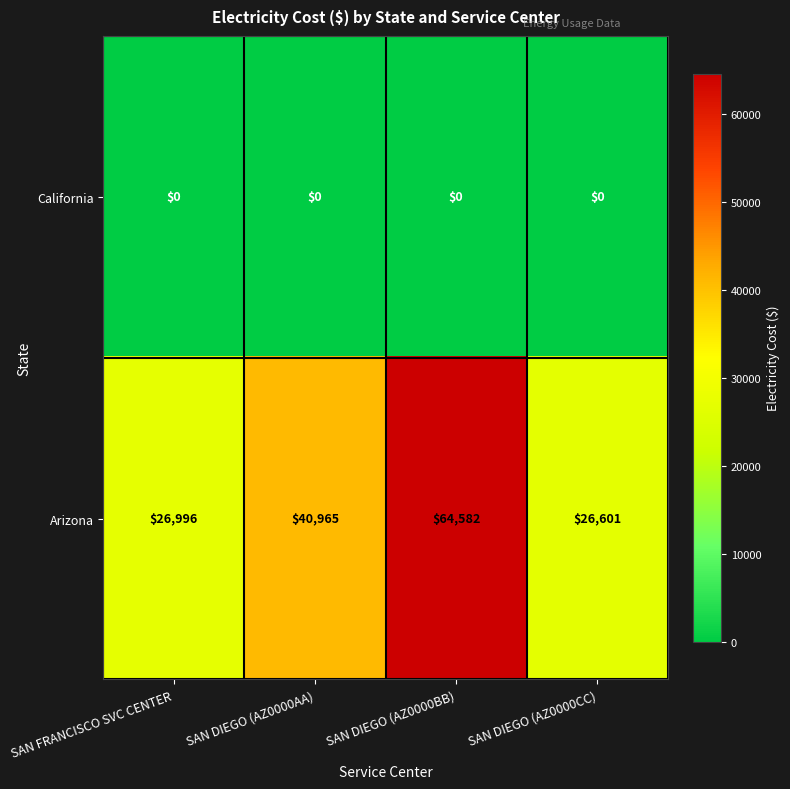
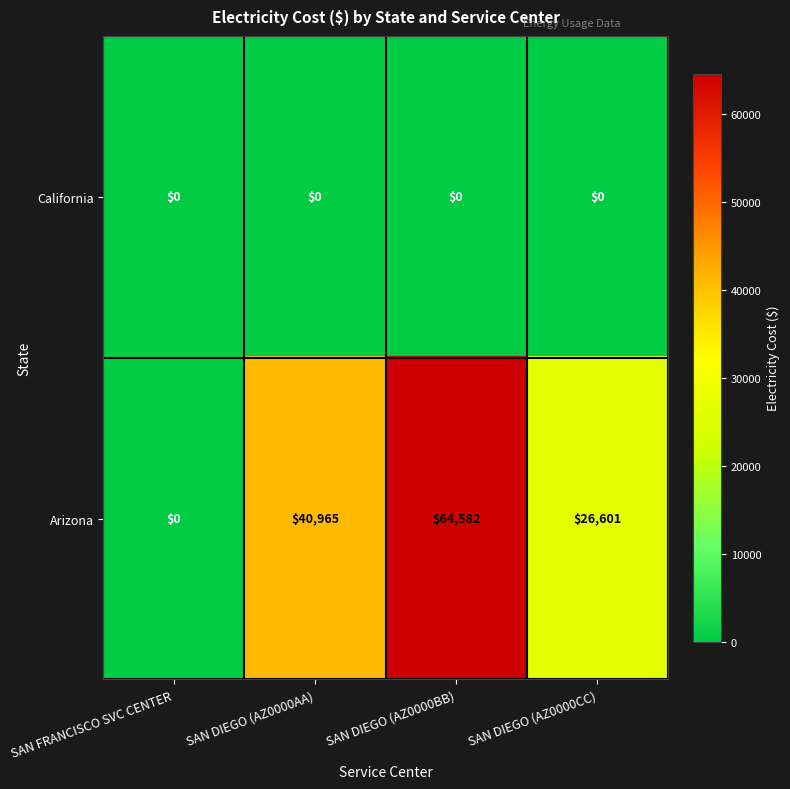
Arizona, SAN FRANCISCO SVC CENTER: $26,996 -> $0
